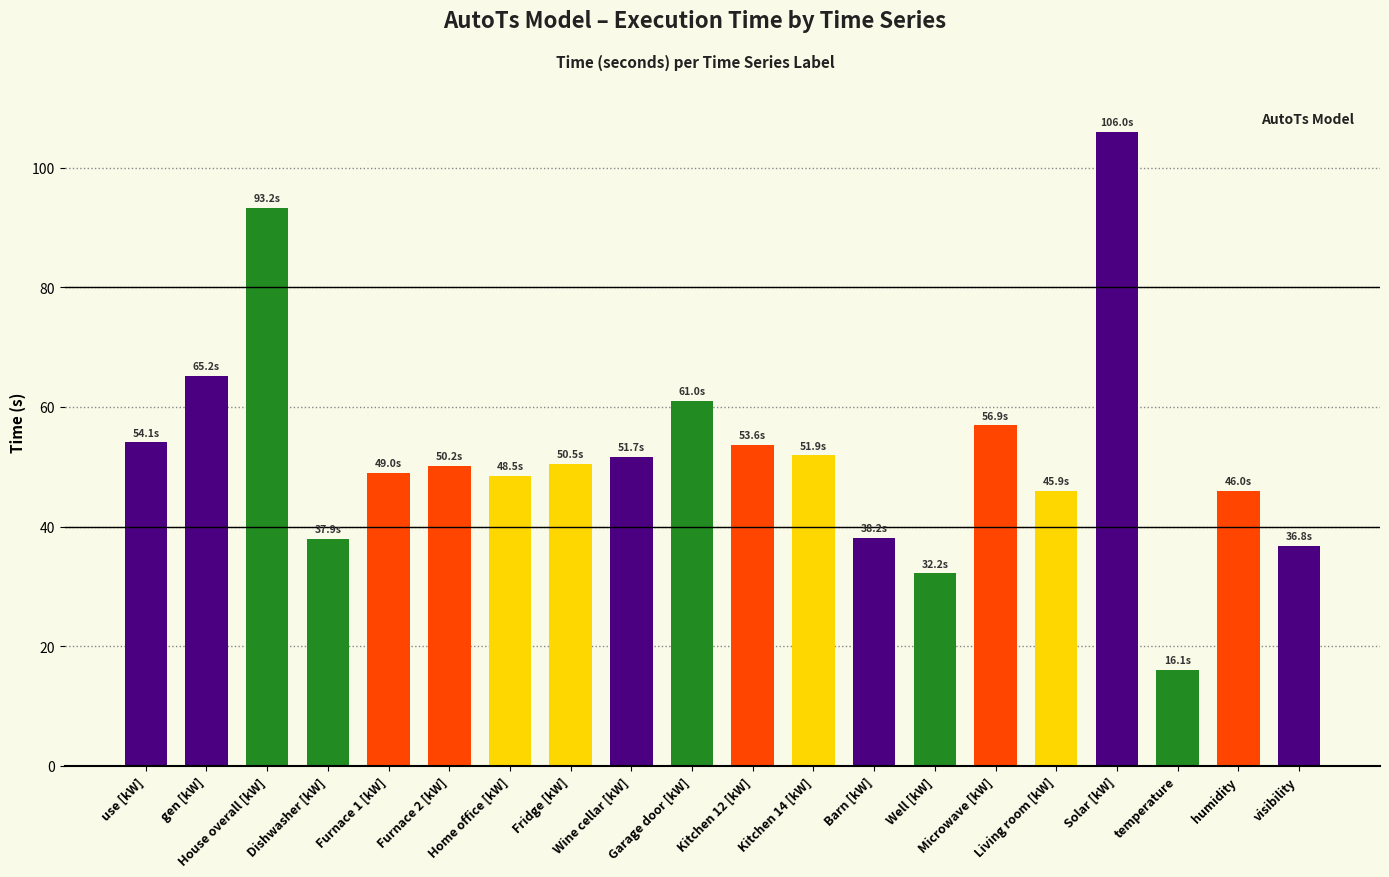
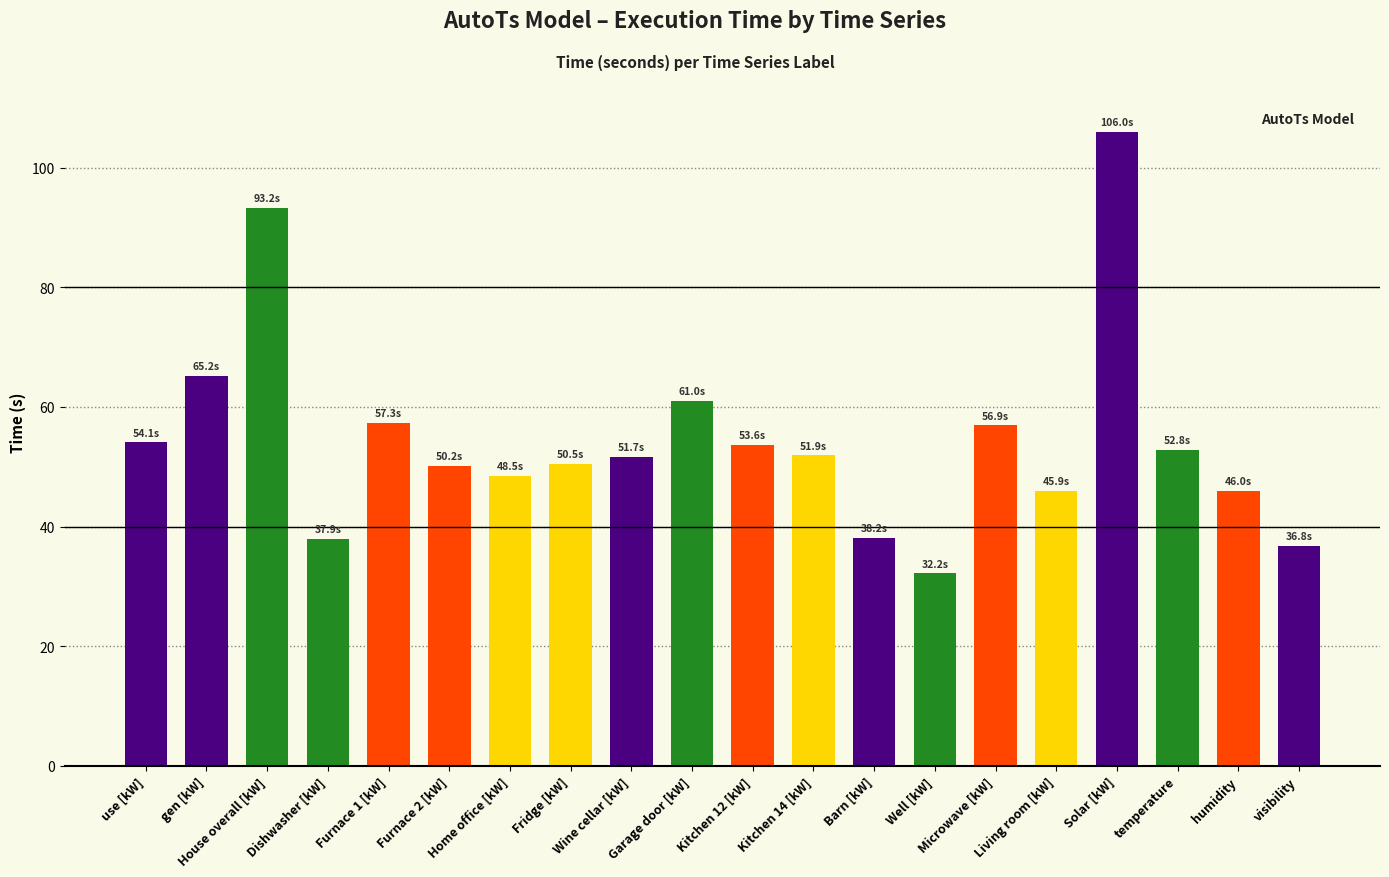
Furnace 1 [kW]: 49.0s -> 57.3s
temperature: 16.1s -> 52.8s
